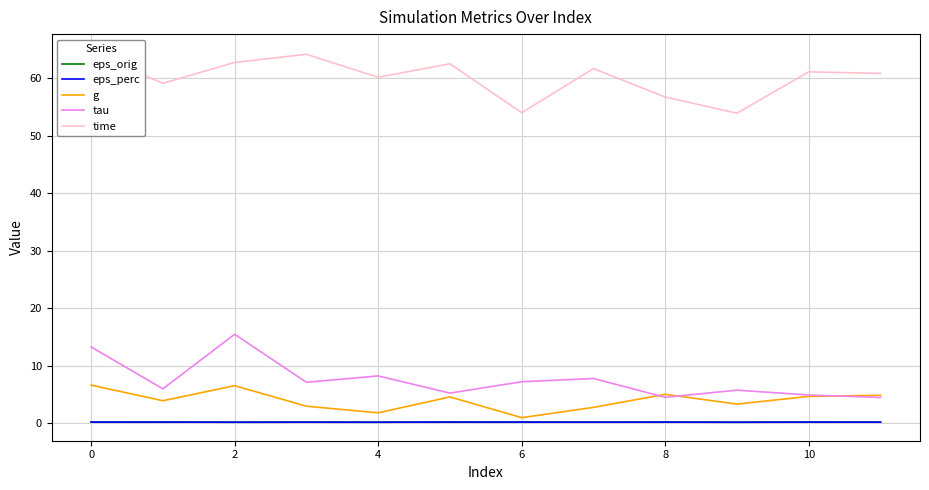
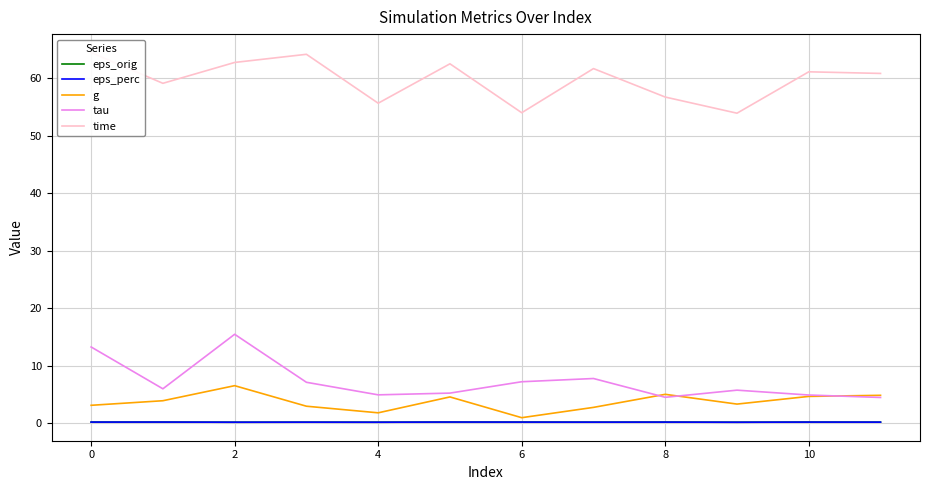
g, 0: 7 -> 3
tau, 4: 8 -> 5
time, 4: 60 -> 56
